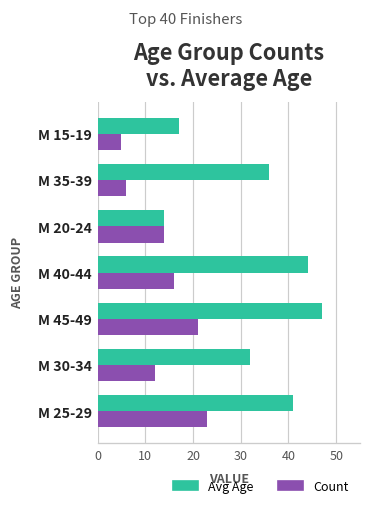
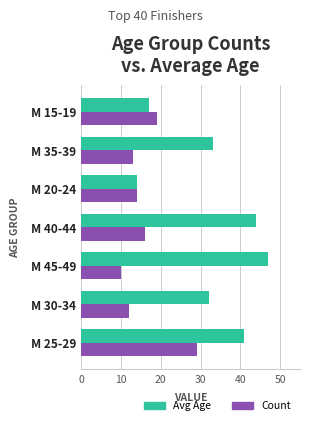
Count, M 15-19: 5 -> 19
Avg Age, M 35-39: 36 -> 33
Count, M 35-39: 6 -> 13
Count, M 45-49: 21 -> 10
Count, M 25-29: 23 -> 29
